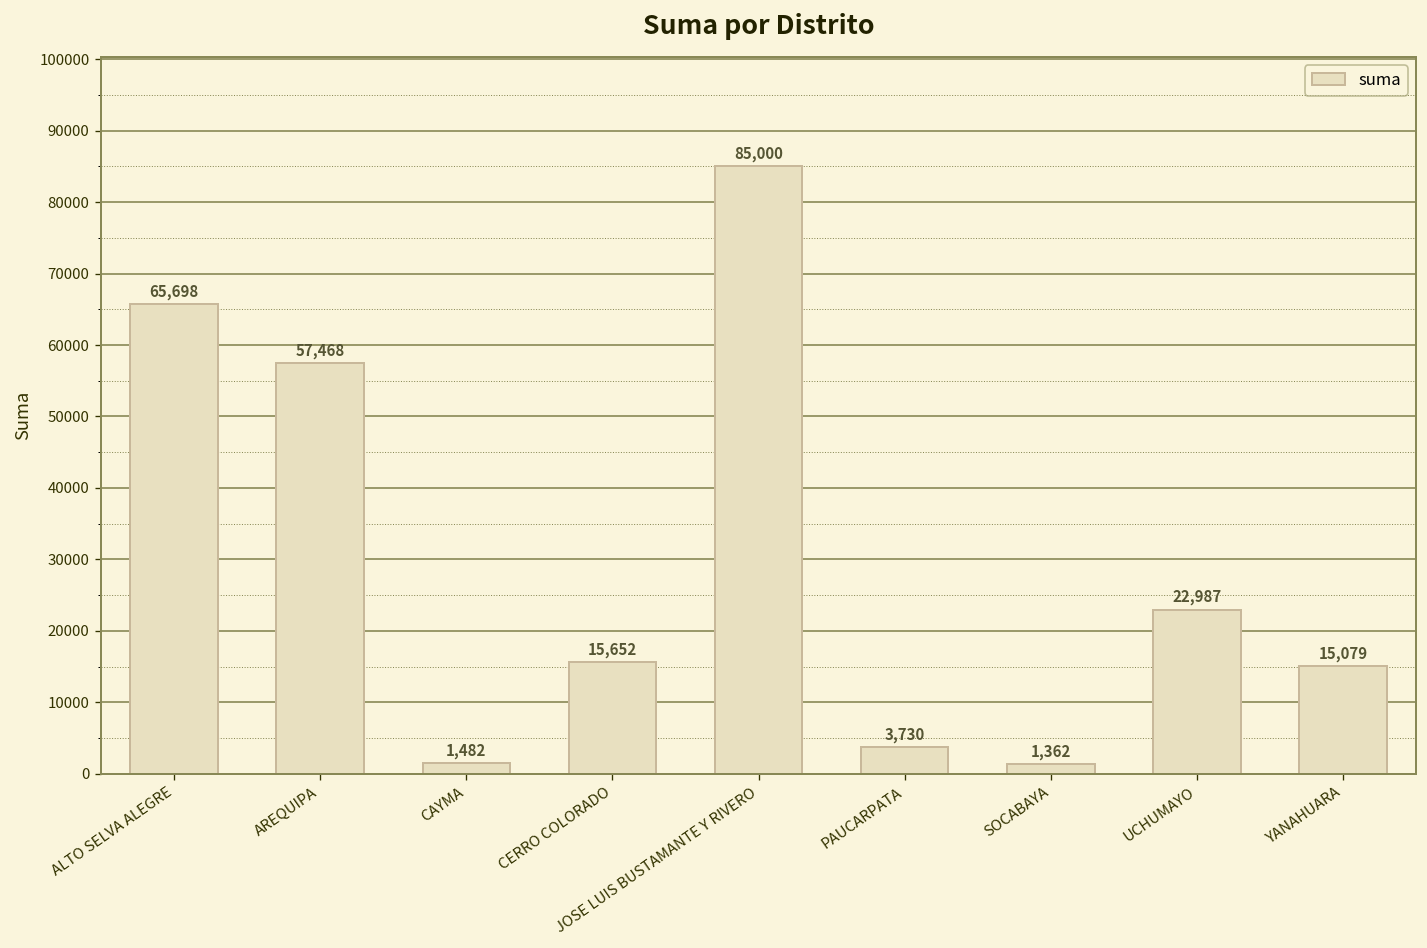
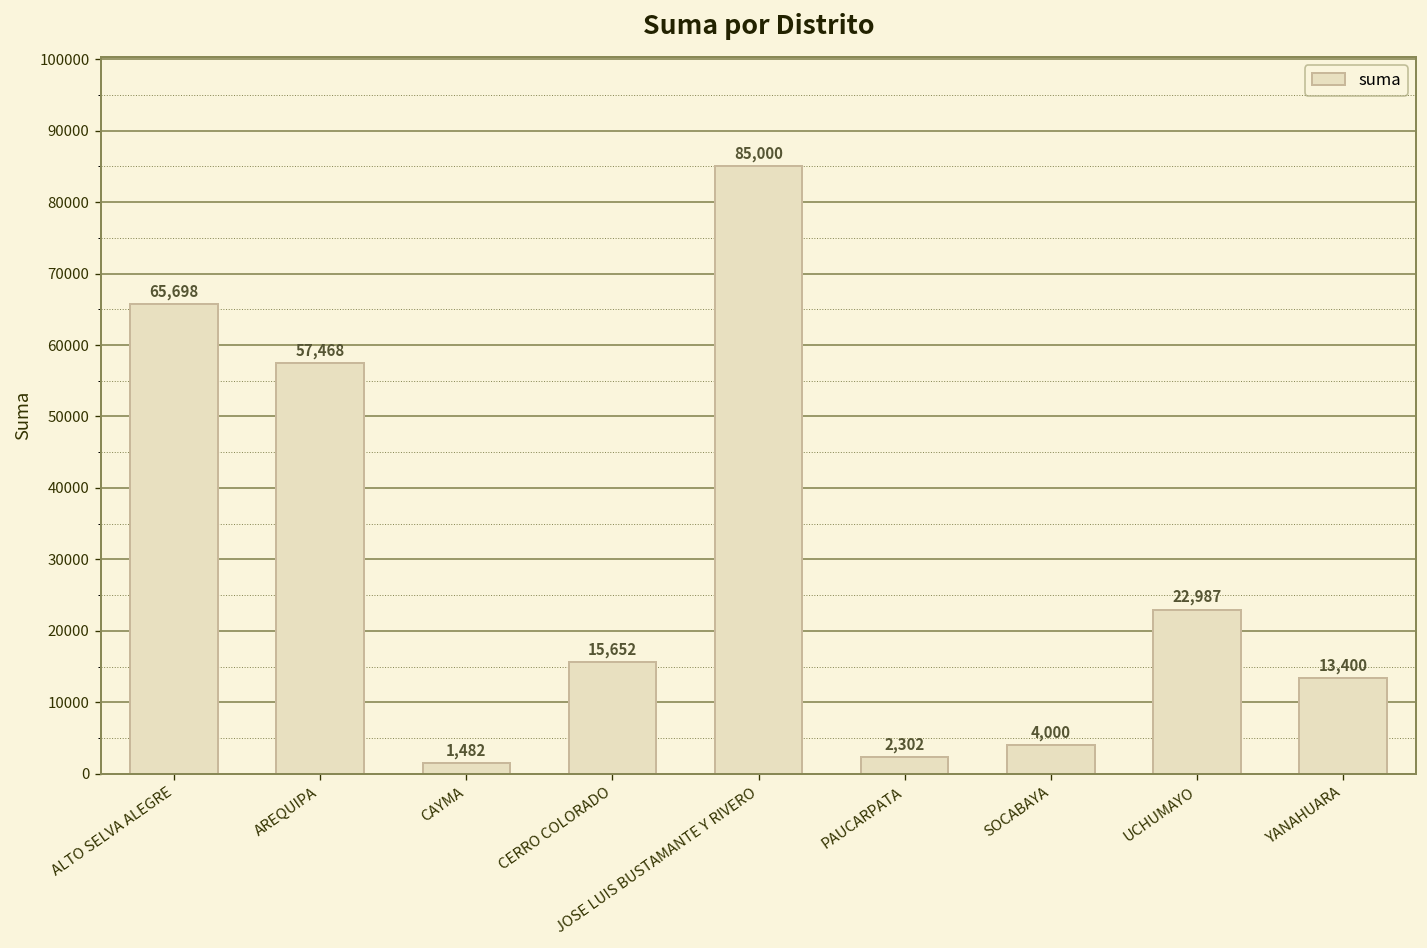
PAUCARPATA: 3,730 -> 2,302
SOCABAYA: 1,362 -> 4,000
YANAHUARA: 15,079 -> 13,400
